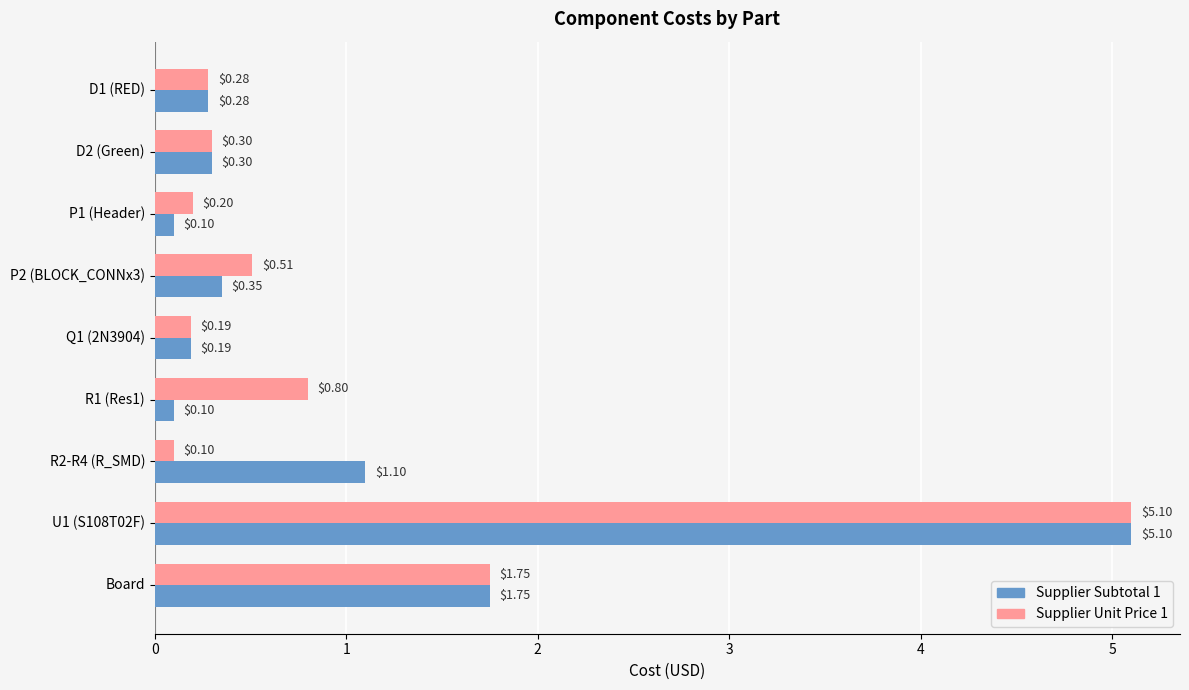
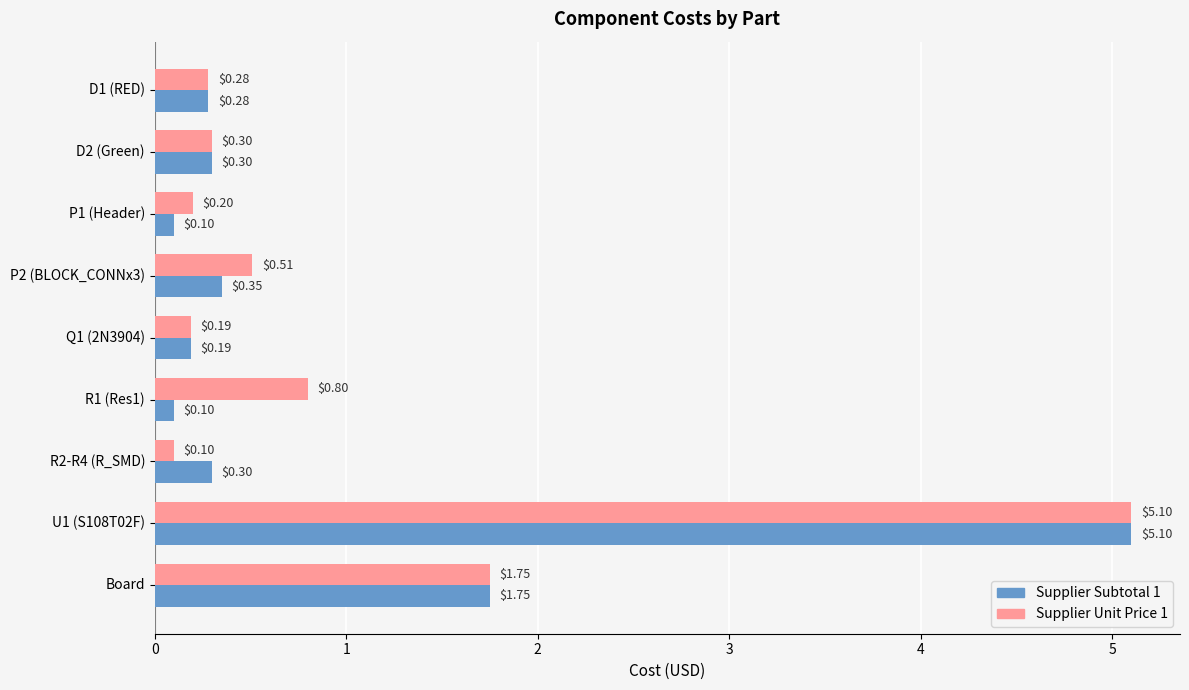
Supplier Subtotal 1, R2-R4 (R_SMD): $1.10 -> $0.30
